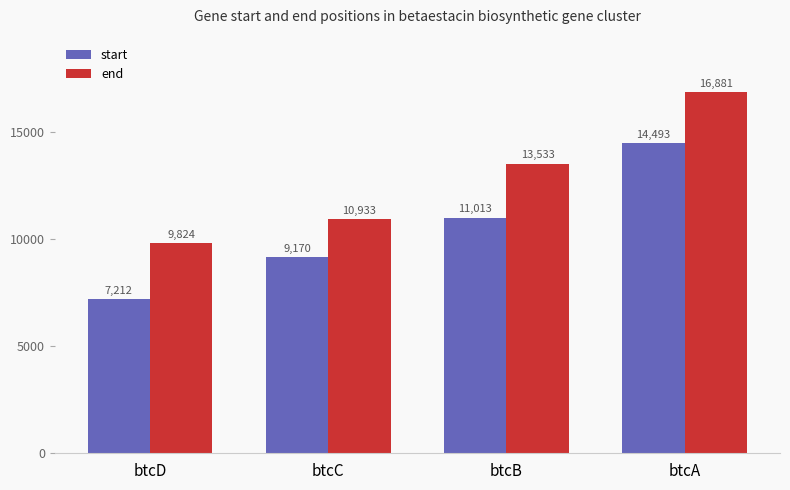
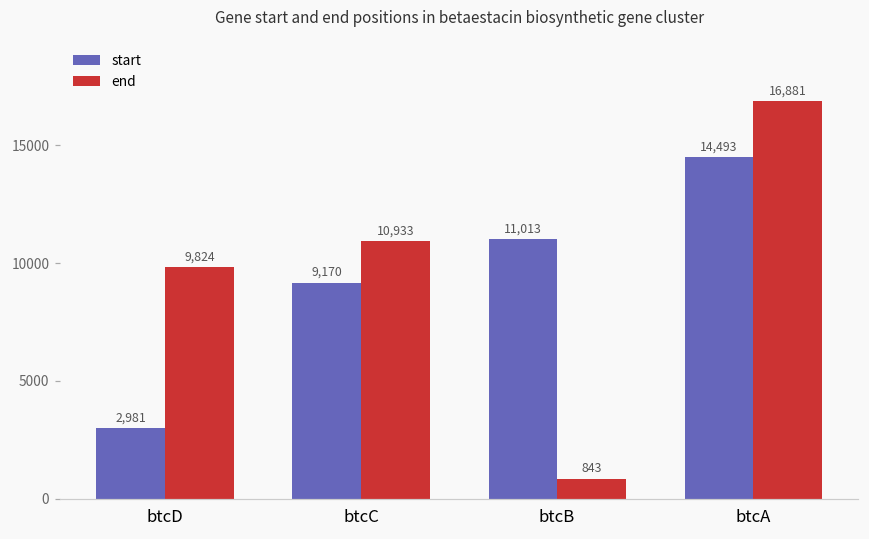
start, btcD: 7,212 -> 2,981
end, btcB: 13,533 -> 843
